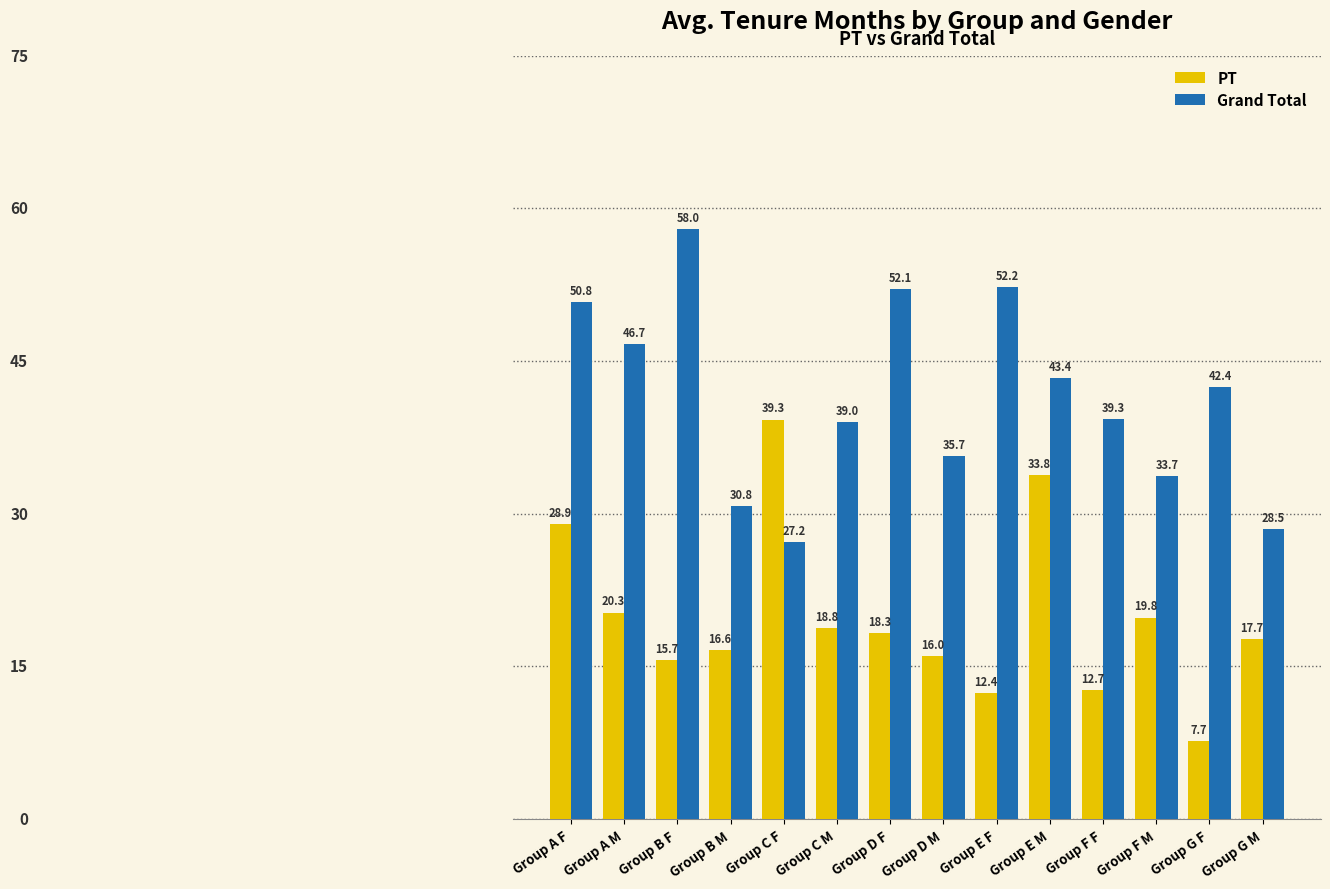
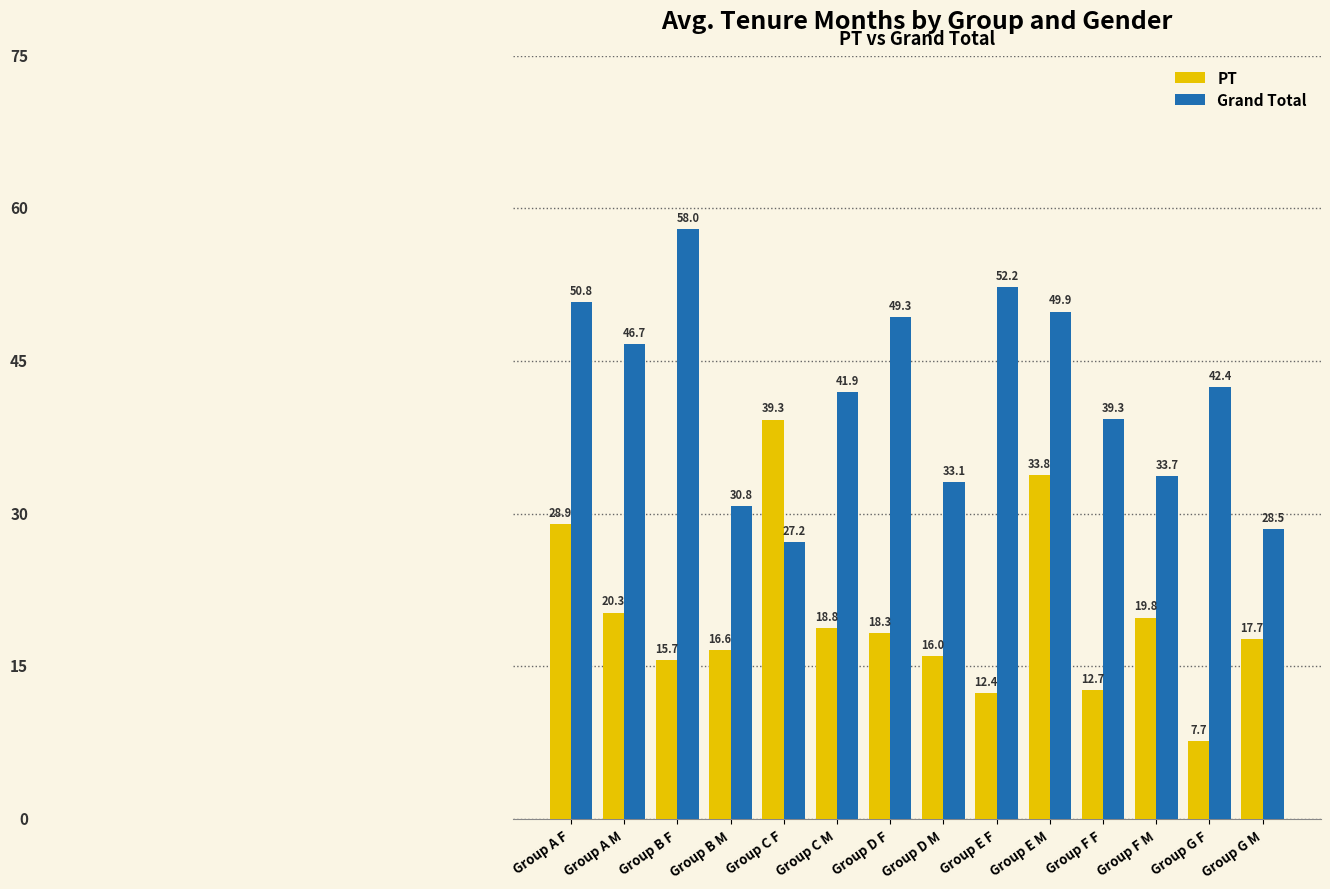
Grand Total, Group C M: 39.0 -> 41.9
Grand Total, Group D F: 52.1 -> 49.3
Grand Total, Group D M: 35.7 -> 33.1
Grand Total, Group E M: 43.4 -> 49.9
